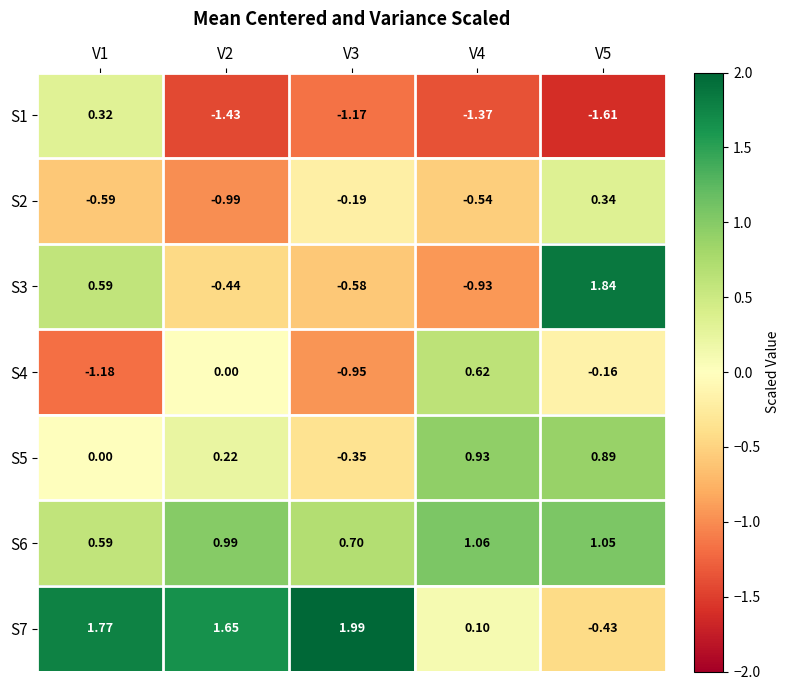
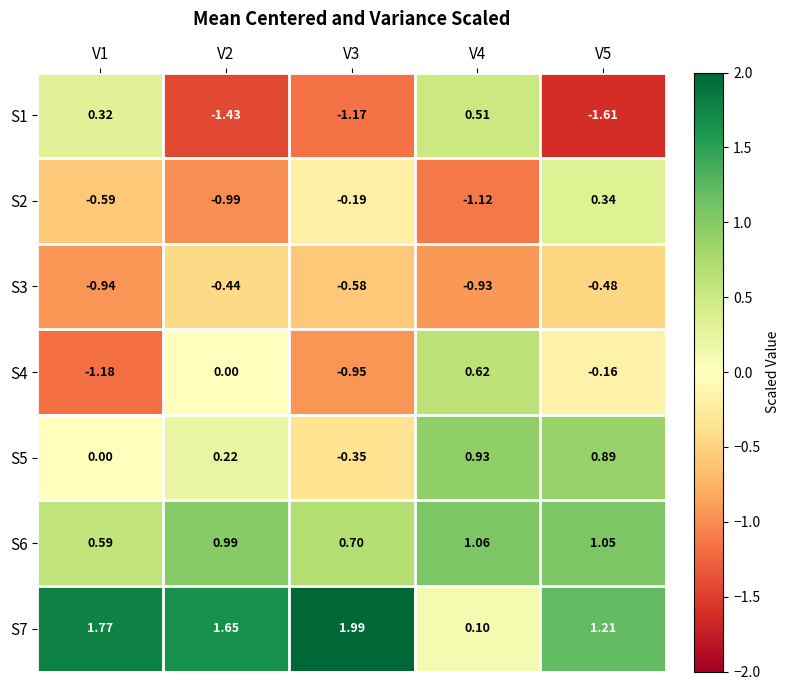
S1, V4: -1.37 -> 0.51
S2, V4: -0.54 -> -1.12
S3, V1: 0.59 -> -0.94
S3, V5: 1.84 -> -0.48
S7, V5: -0.43 -> 1.21
